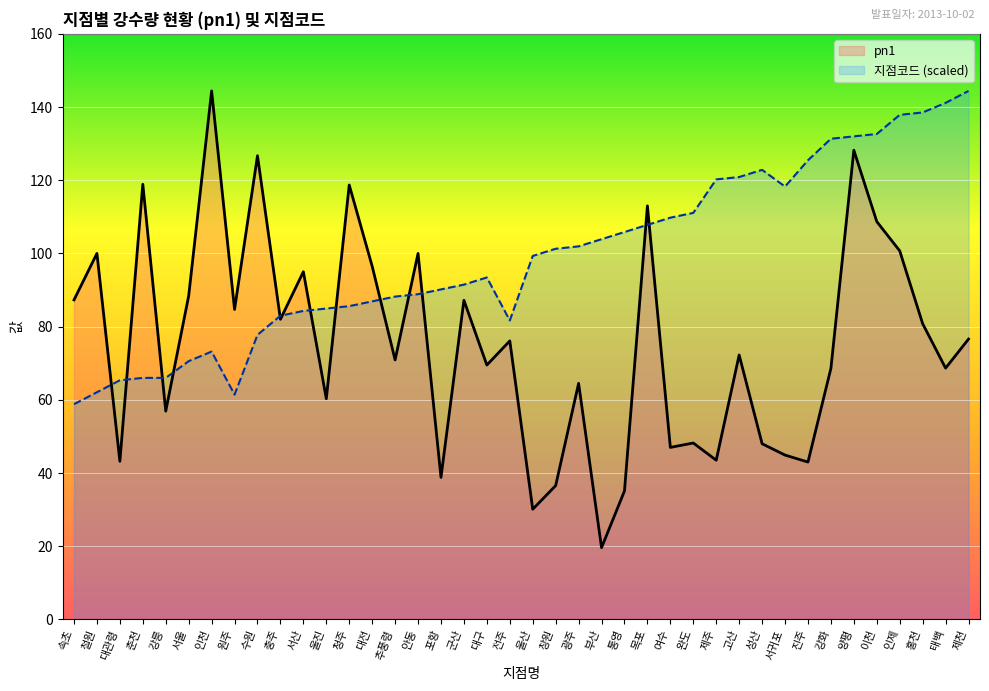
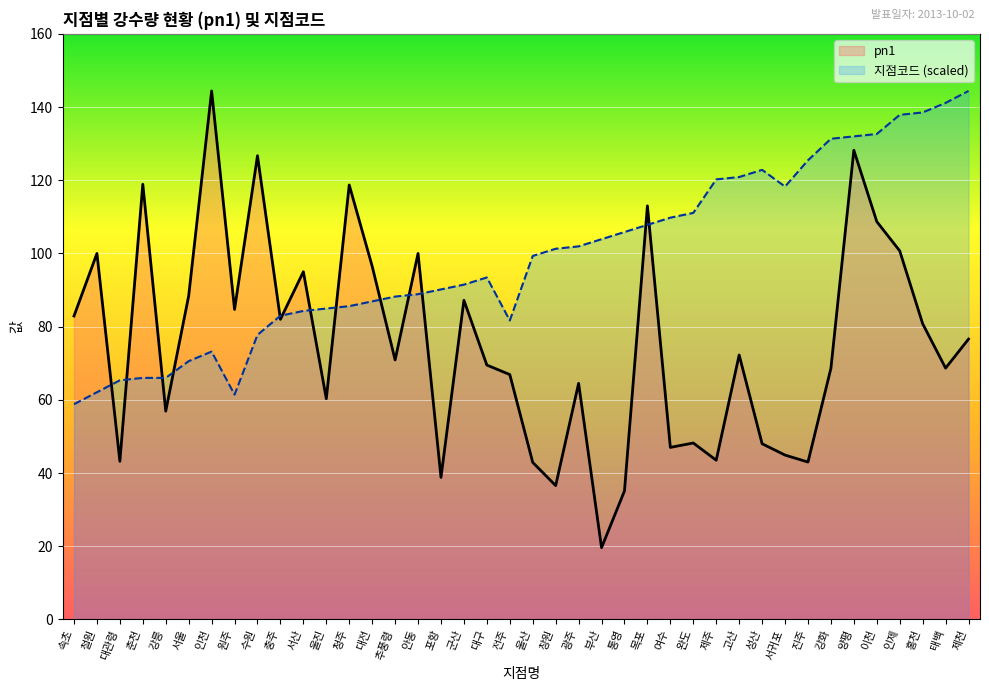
pn1, 속초: 87 -> 83
pn1, 전주: 76 -> 67
pn1, 울산: 30 -> 43
